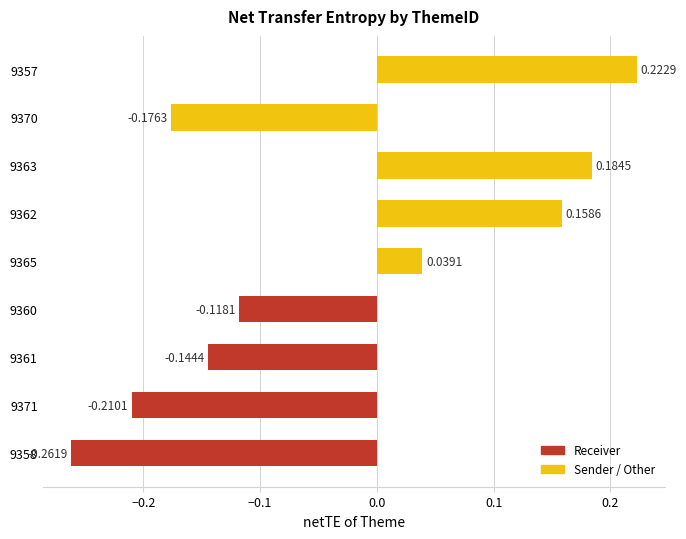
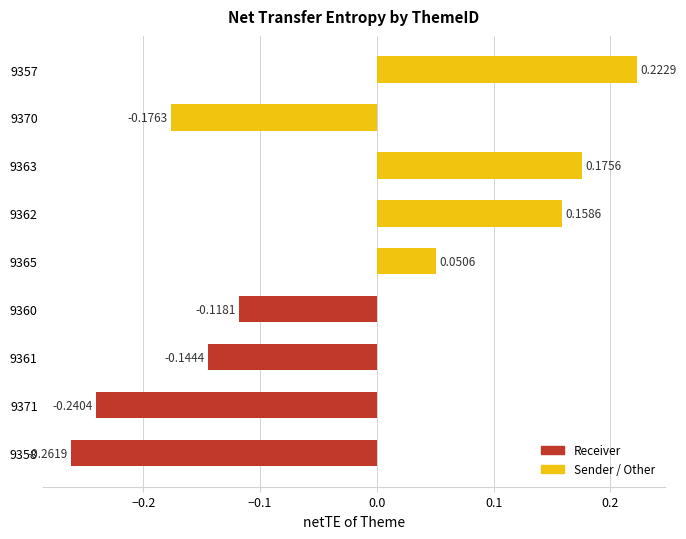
9363: 0.1845 -> 0.1756
9365: 0.0391 -> 0.0506
9371: -0.2101 -> -0.2404
